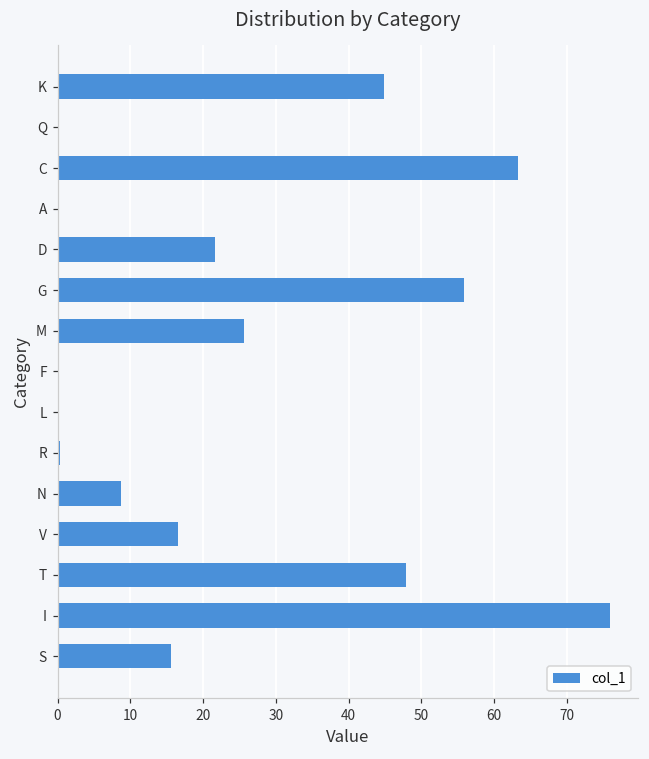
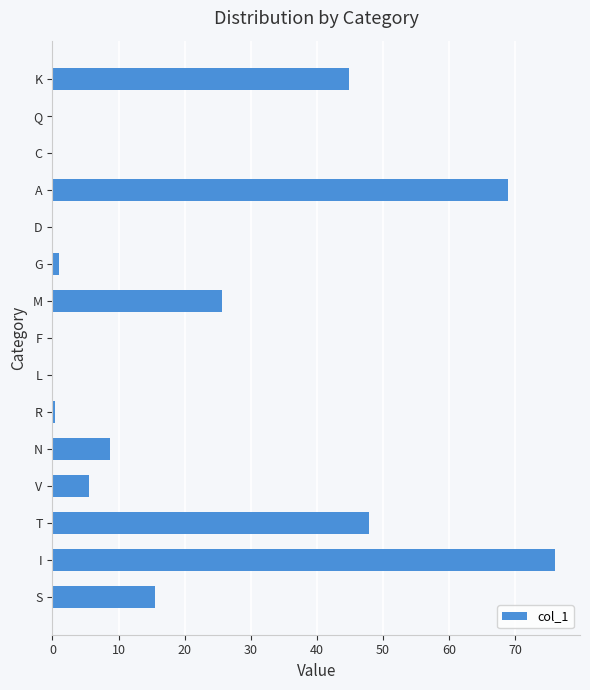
C: 63 -> 0
A: 0 -> 69
D: 22 -> 0
G: 56 -> 1
V: 16 -> 6
